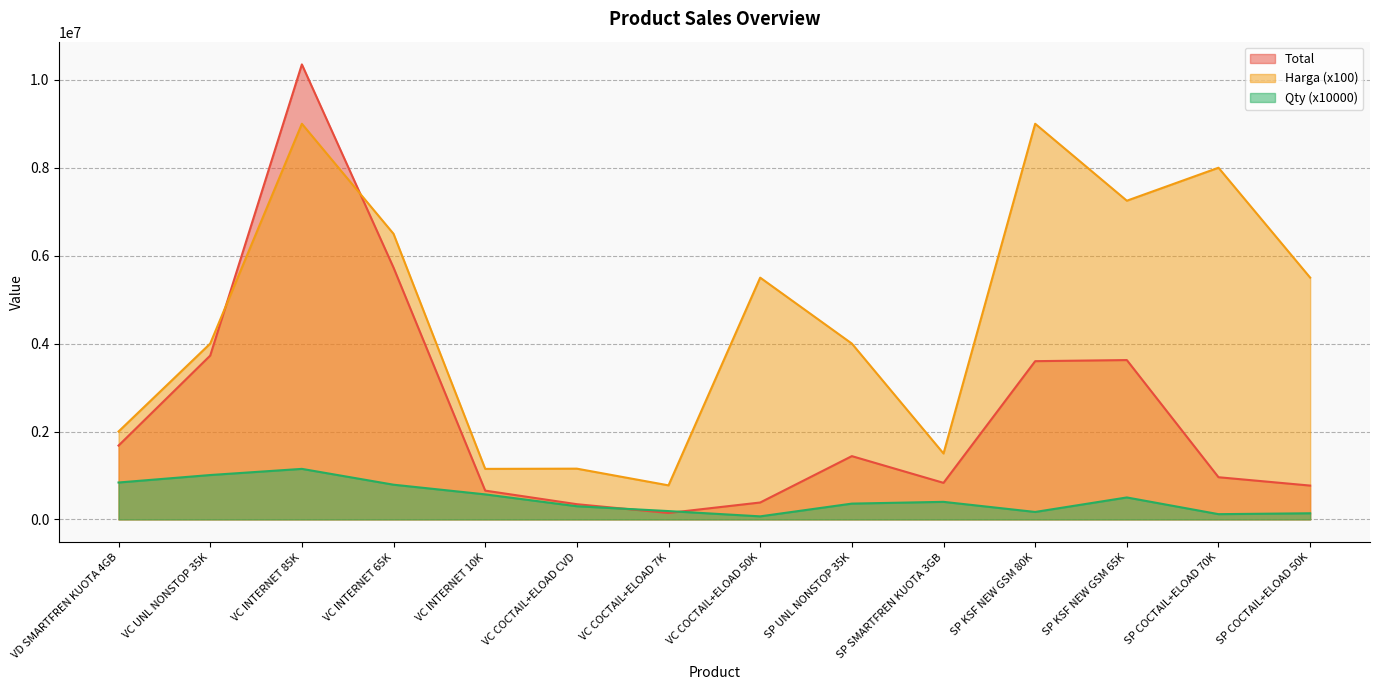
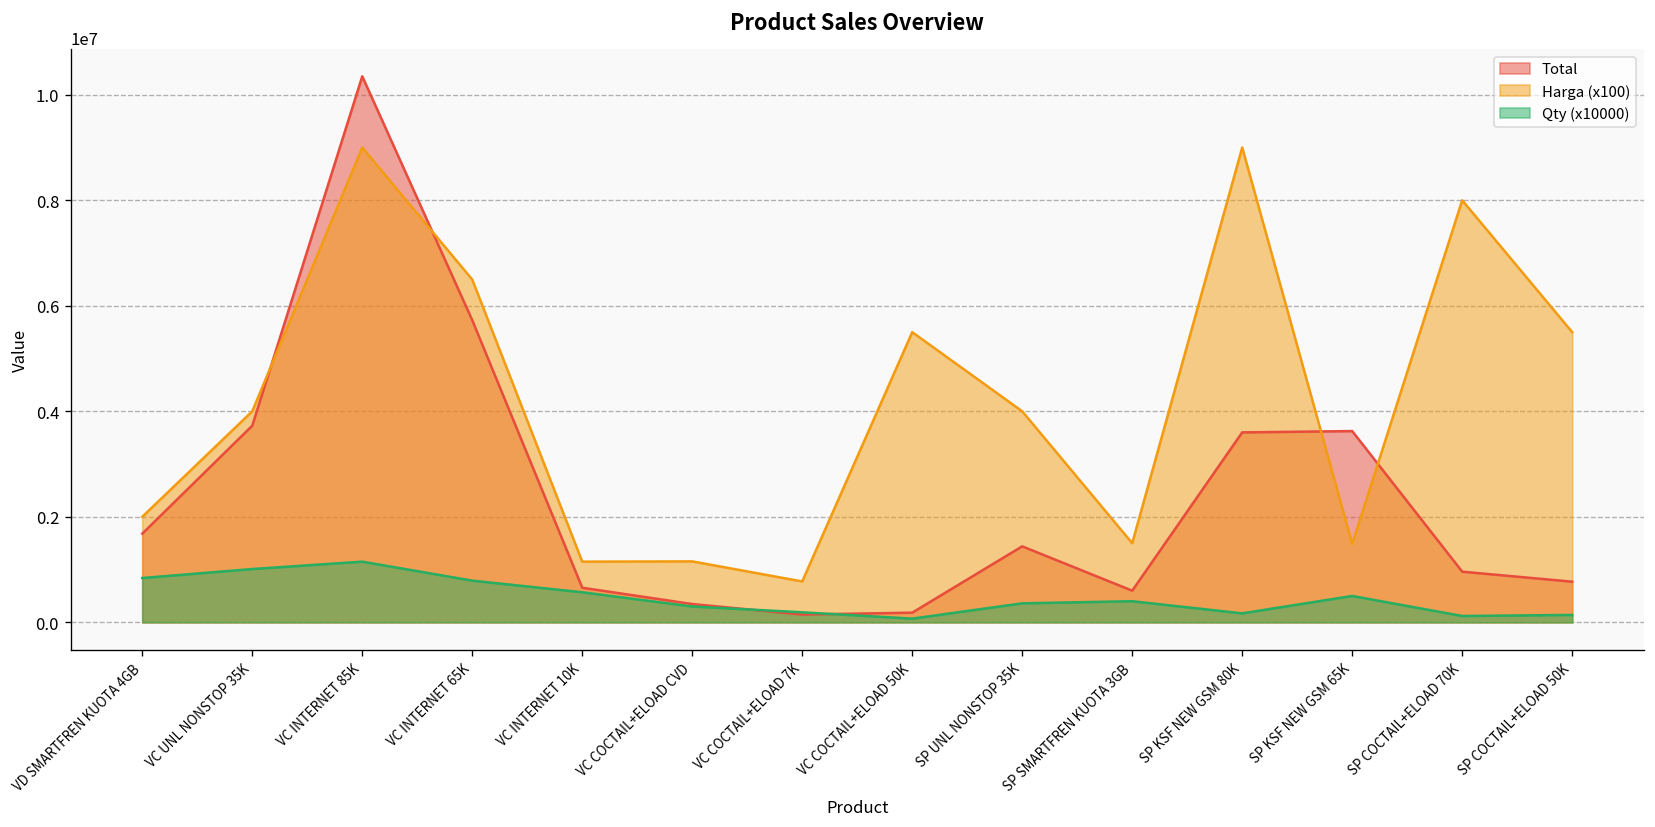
Total, VC COCTAIL+ELOAD 50K: 400000 -> 200000
Total, SP SMARTFREN KUOTA 3GB: 800000 -> 600000
Harga (x100), SP KSF NEW GSM 65K: 7300000 -> 1500000
